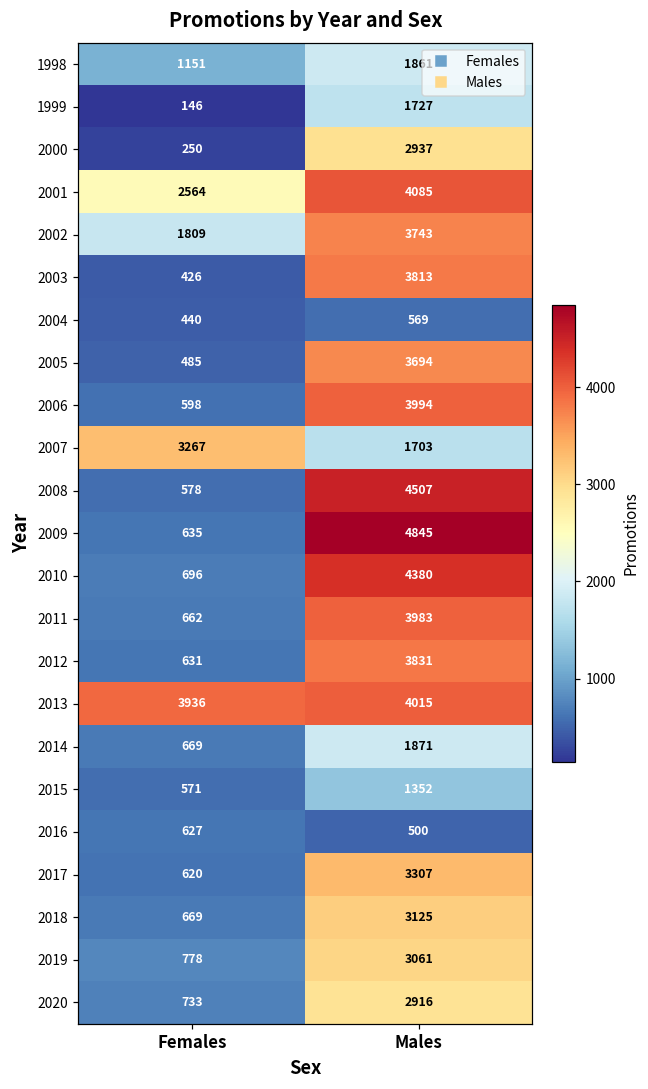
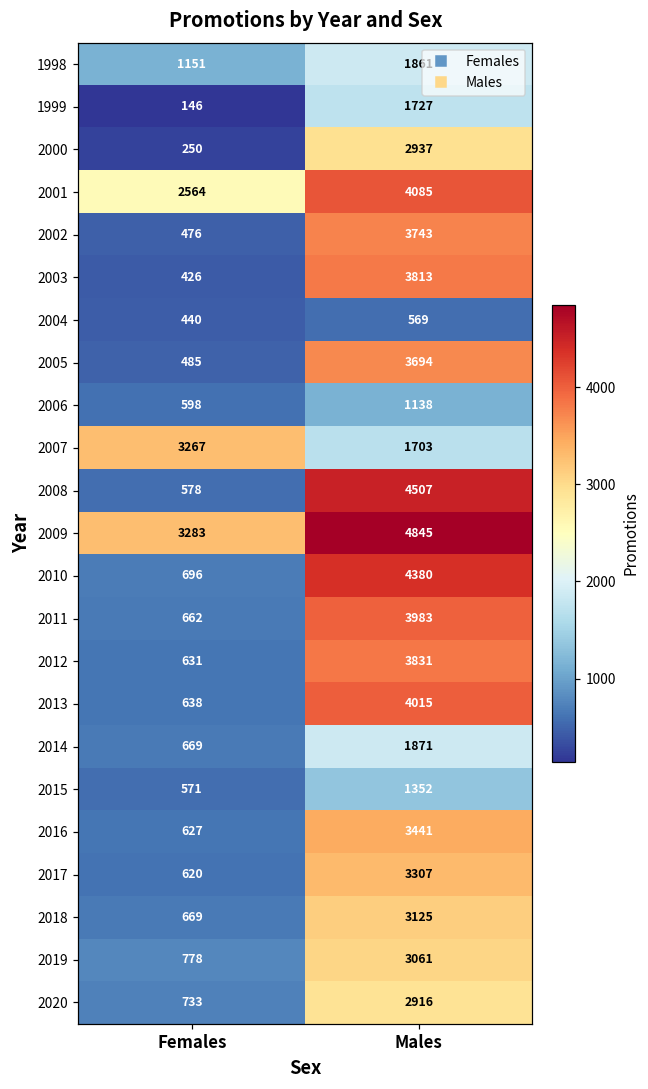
2002, Females: 1809 -> 476
2006, Males: 3994 -> 1138
2009, Females: 635 -> 3283
2013, Females: 3936 -> 638
2016, Males: 500 -> 3441
